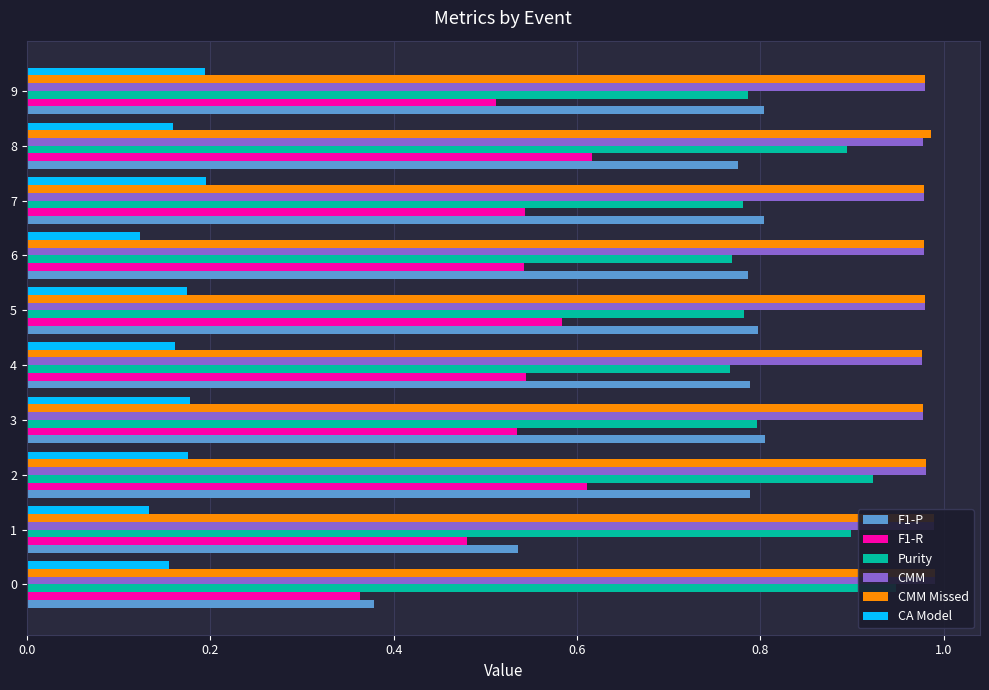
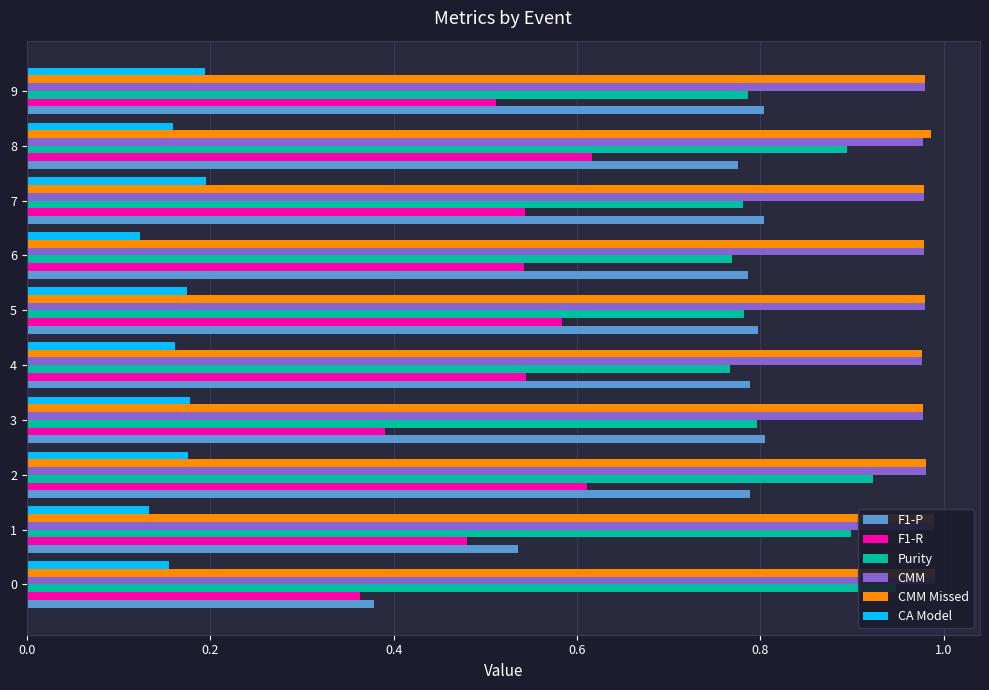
F1-R, 3: 0.53 -> 0.39
